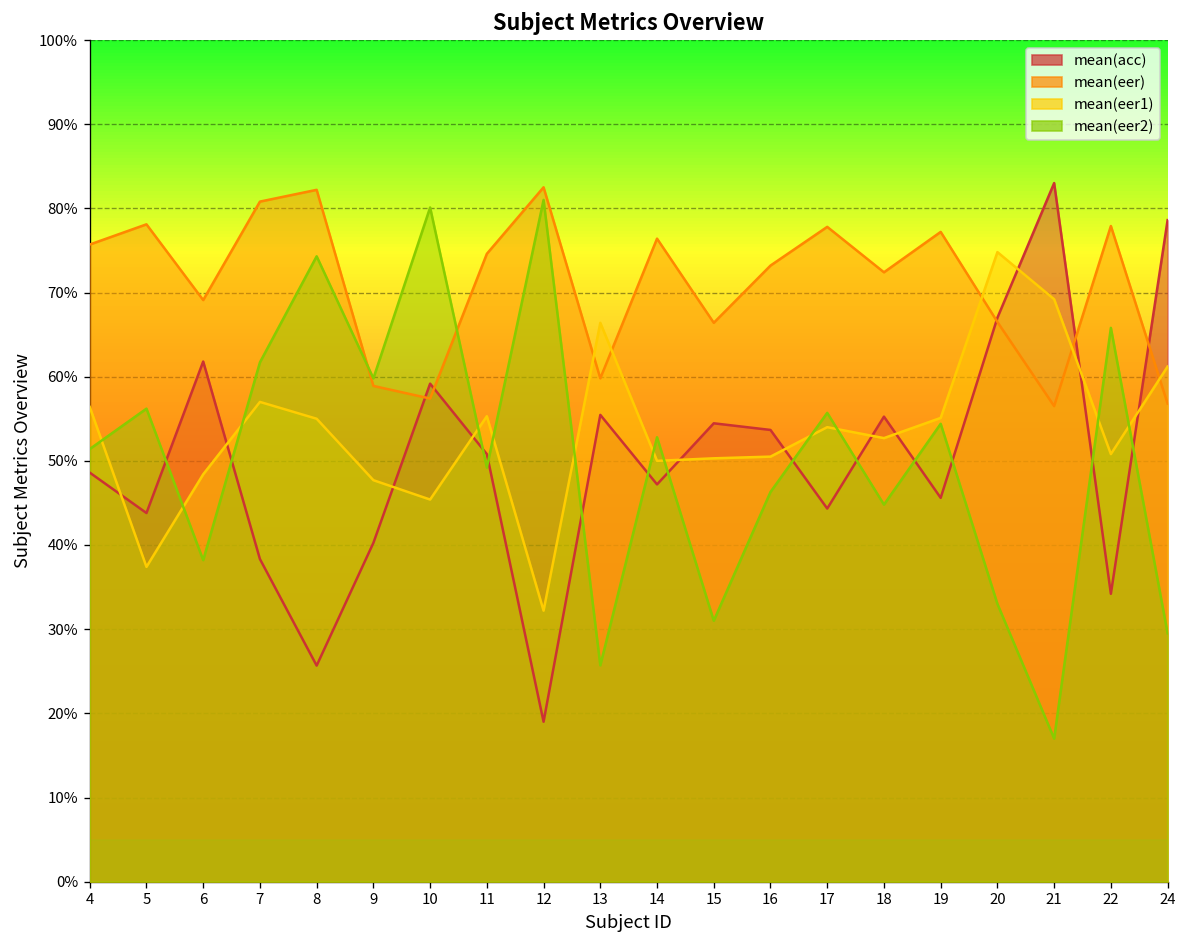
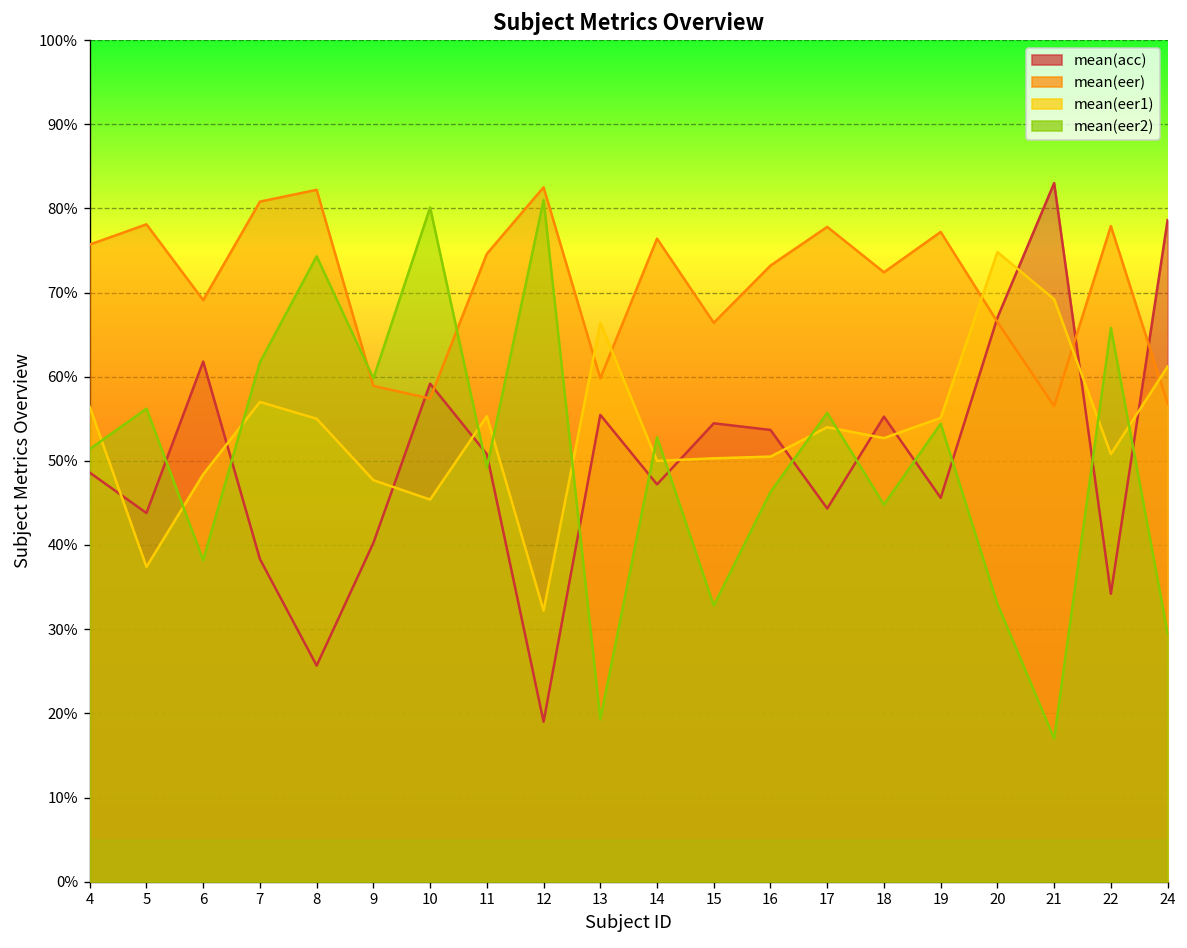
mean(eer2), 13: 26% -> 19%
mean(eer2), 15: 31% -> 33%
